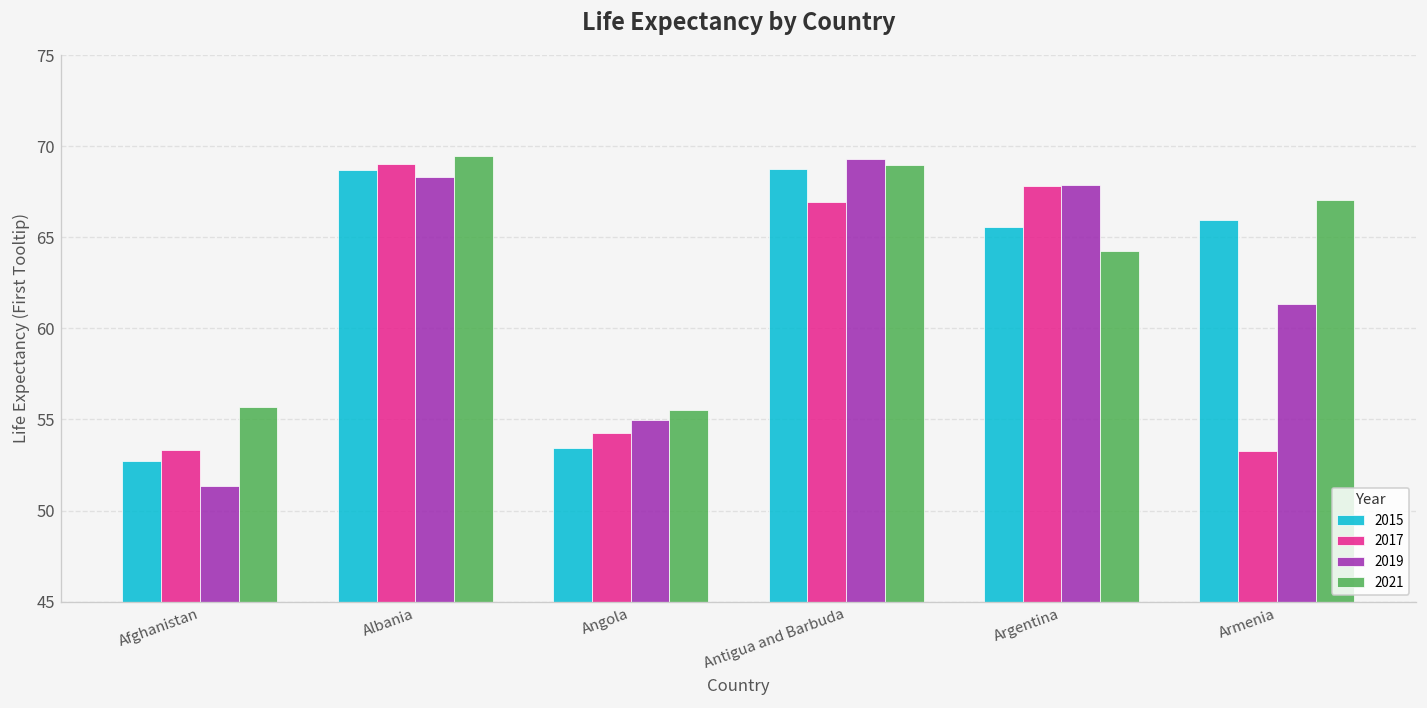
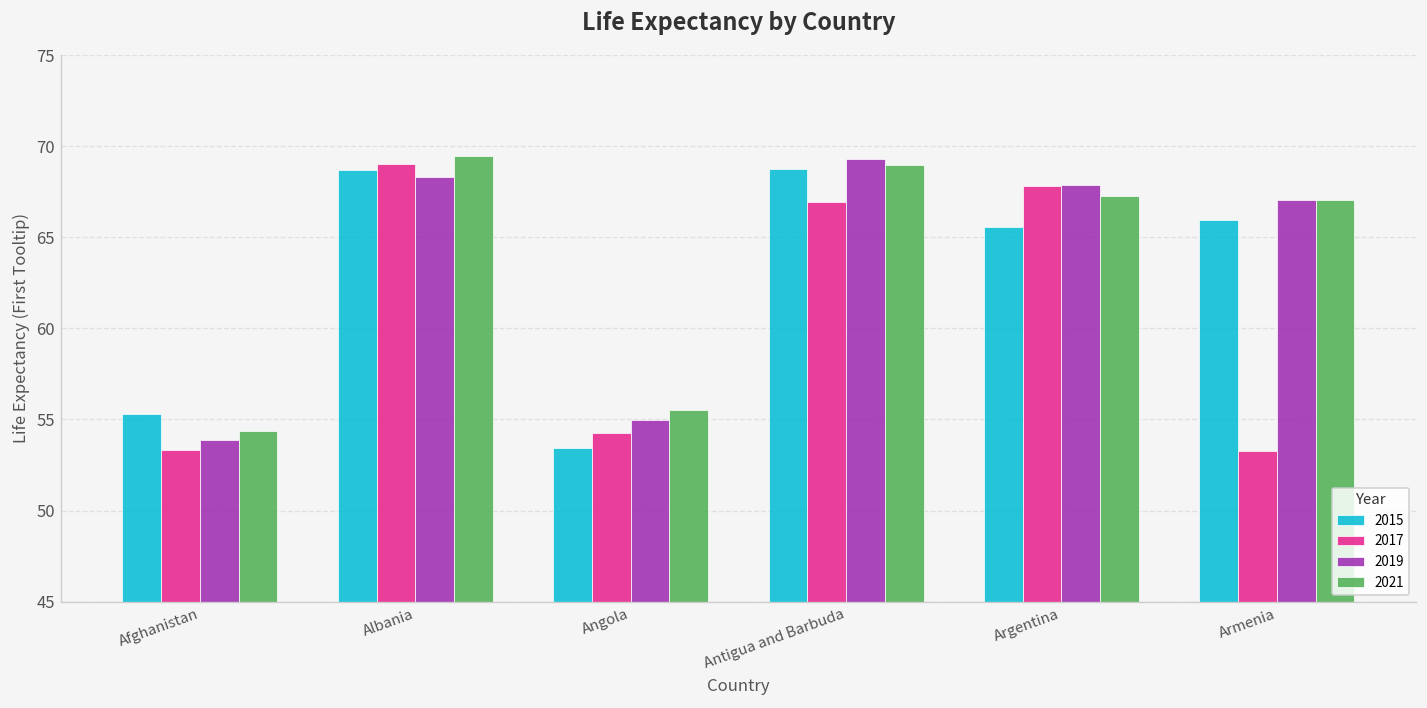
2015, Afghanistan: 52.7 -> 55.3
2019, Afghanistan: 51.3 -> 53.9
2021, Afghanistan: 55.7 -> 54.4
2021, Argentina: 64.3 -> 67.3
2019, Armenia: 61.4 -> 67.0
